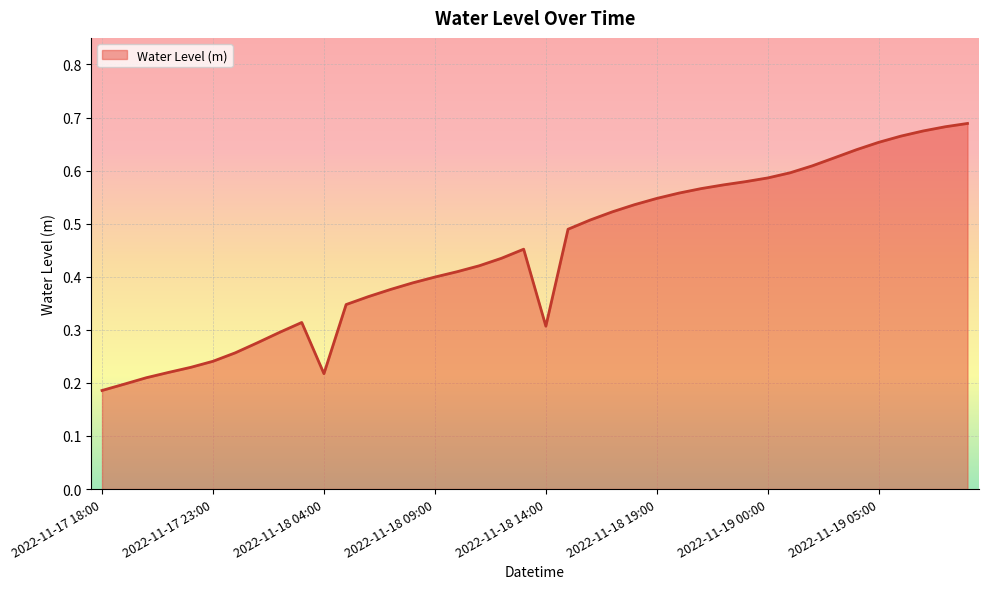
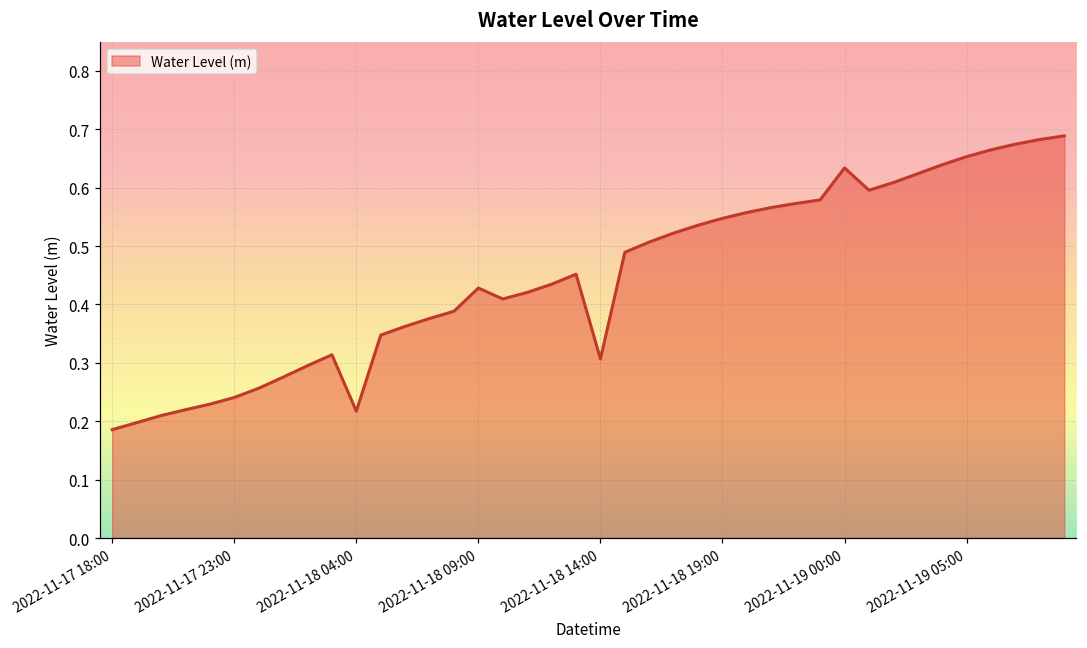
2022-11-18 09:00: 0.40 -> 0.43
2022-11-19 00:00: 0.59 -> 0.63
